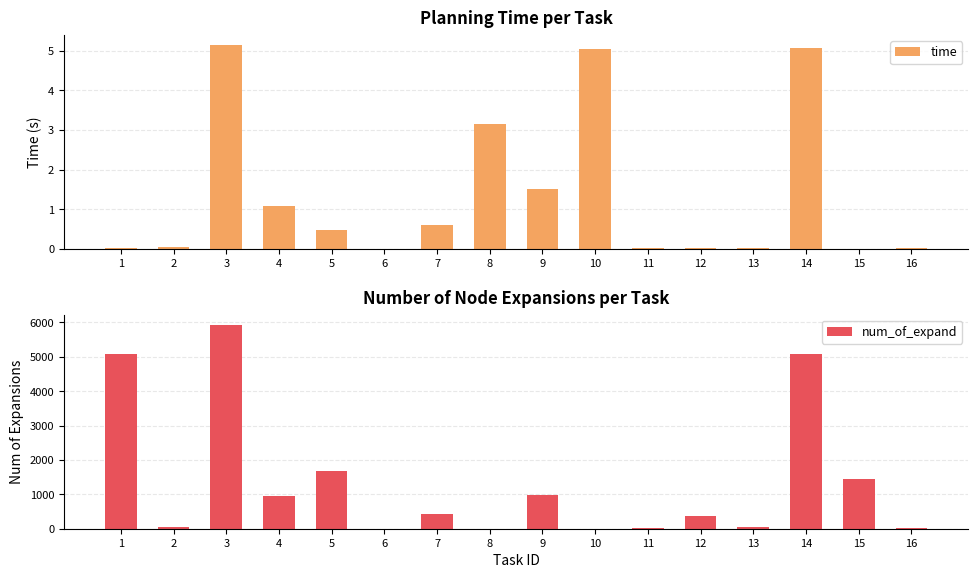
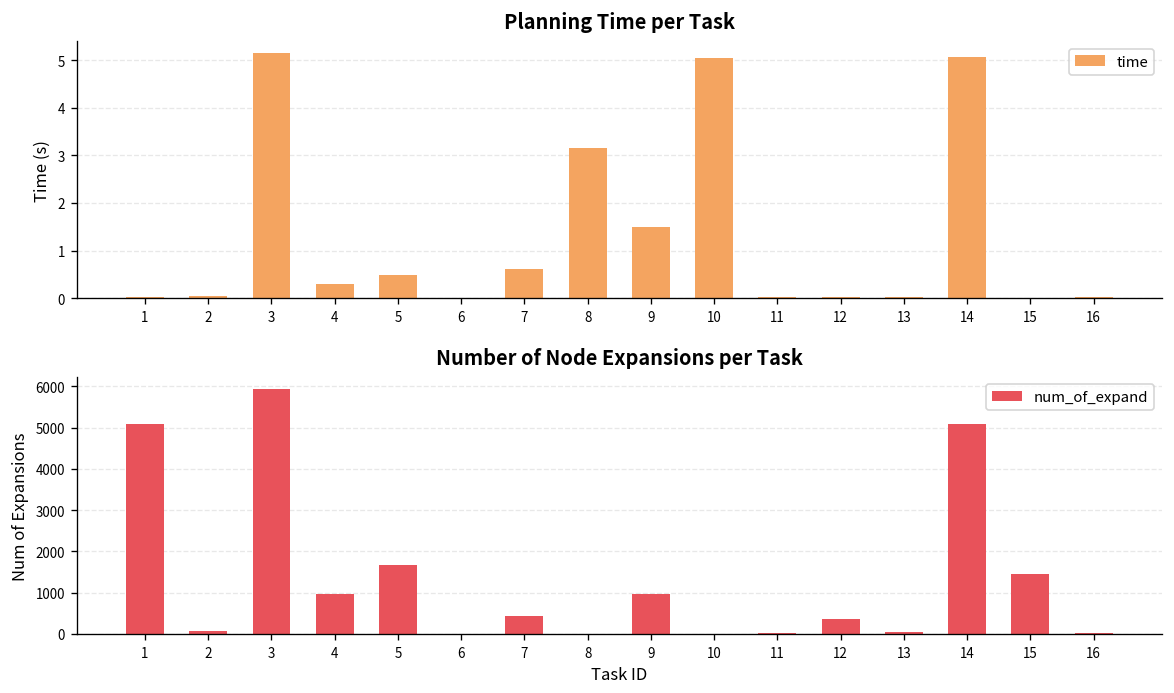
Planning Time per Task, 4: 1.1 -> 0.3
